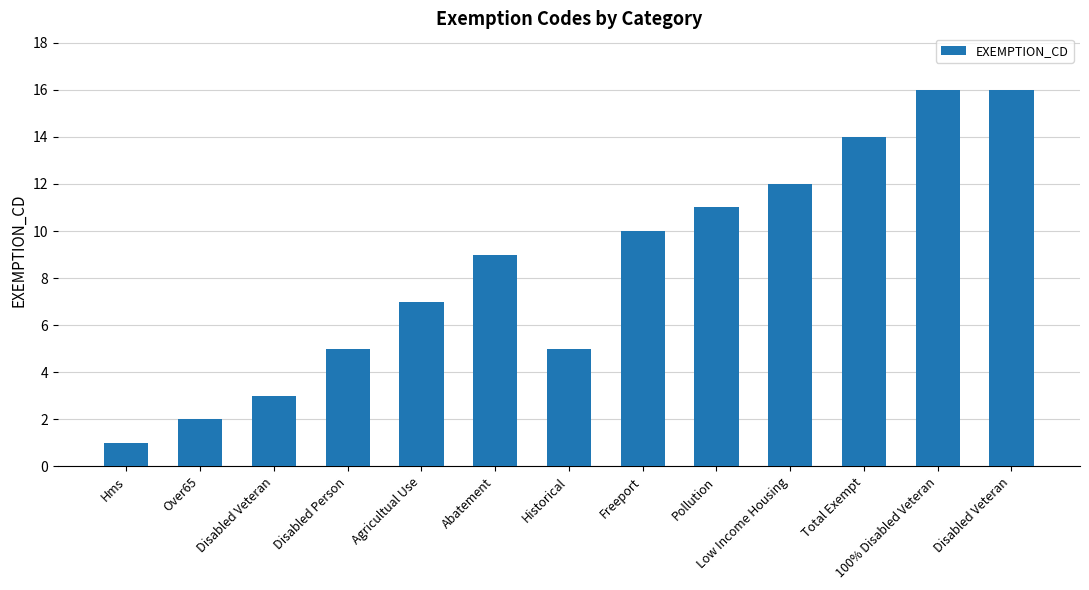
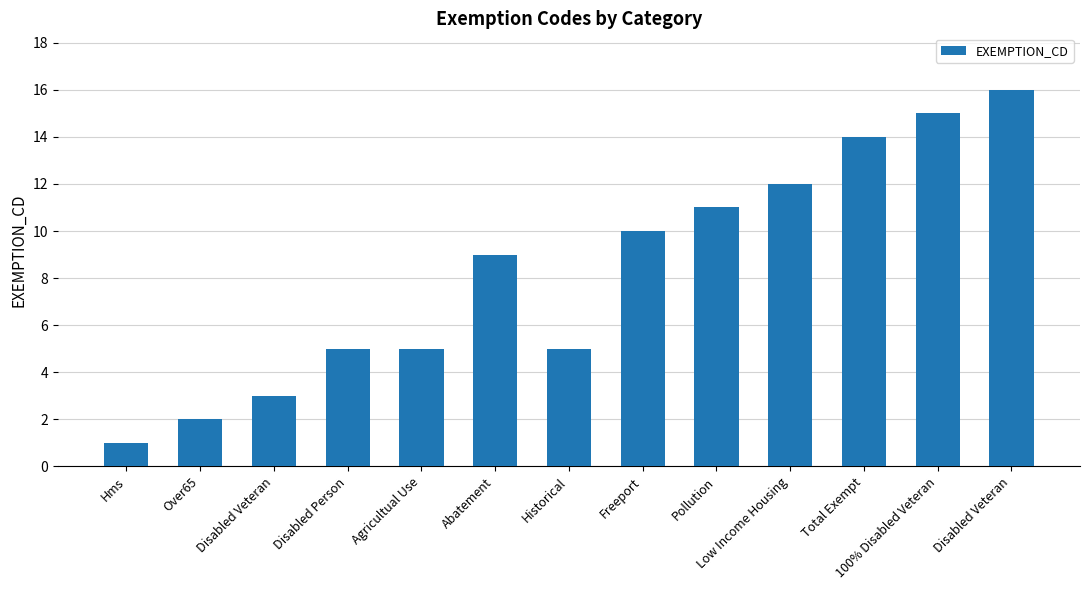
Agricultual Use: 7 -> 5
100% Disabled Veteran: 16 -> 15
